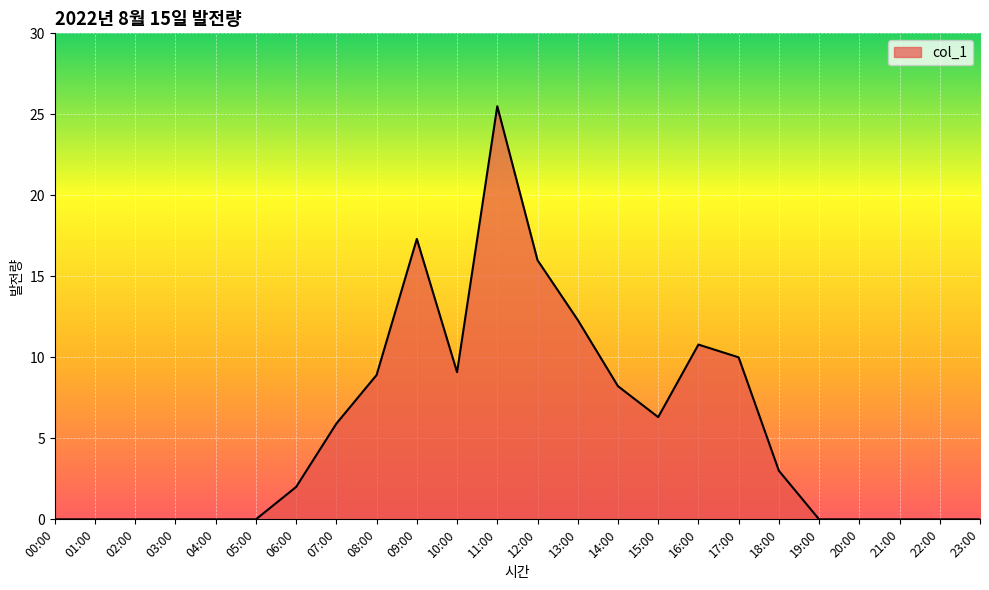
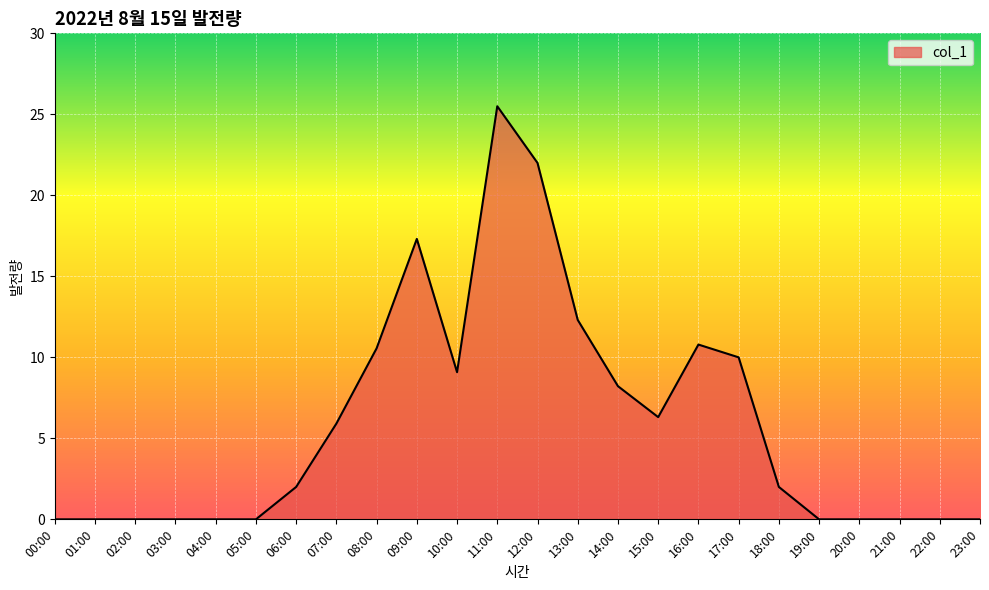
08:00: 8.9 -> 10.6
12:00: 16 -> 22
18:00: 3 -> 2
